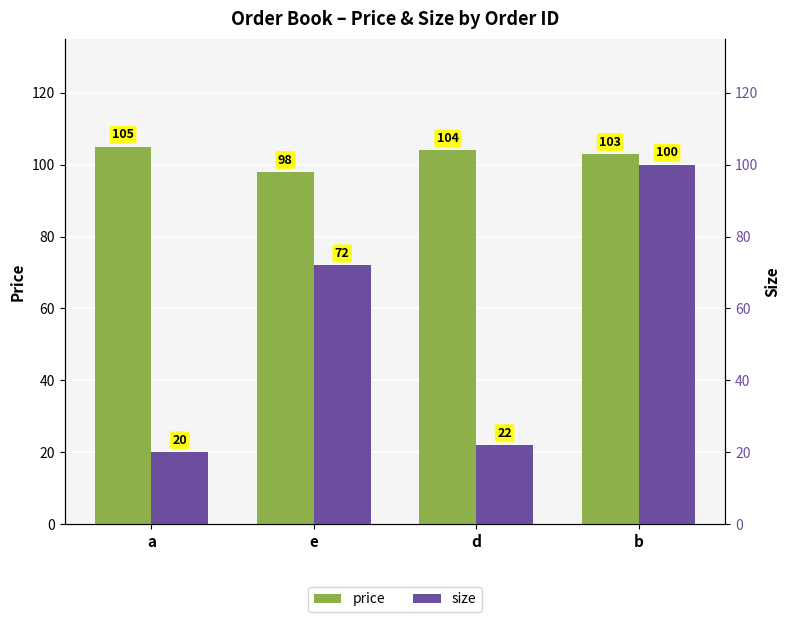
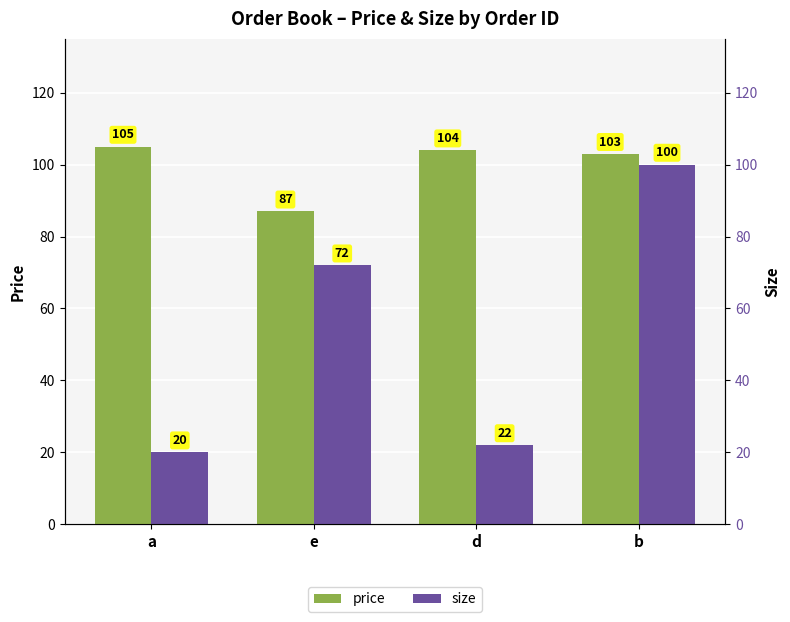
price, e: 98 -> 87
